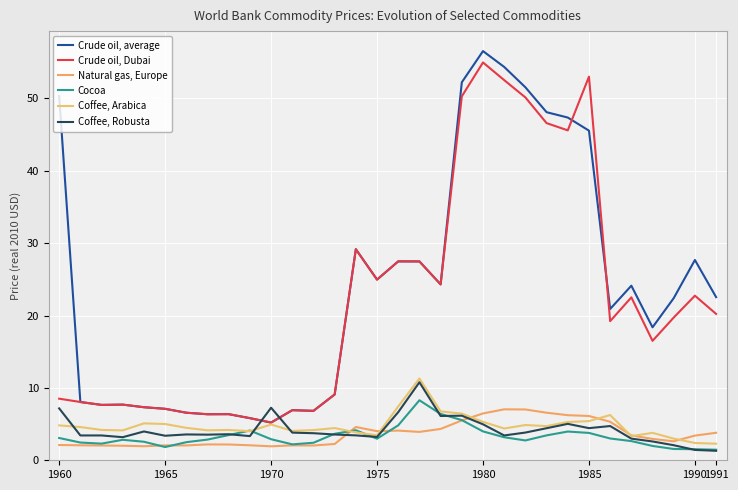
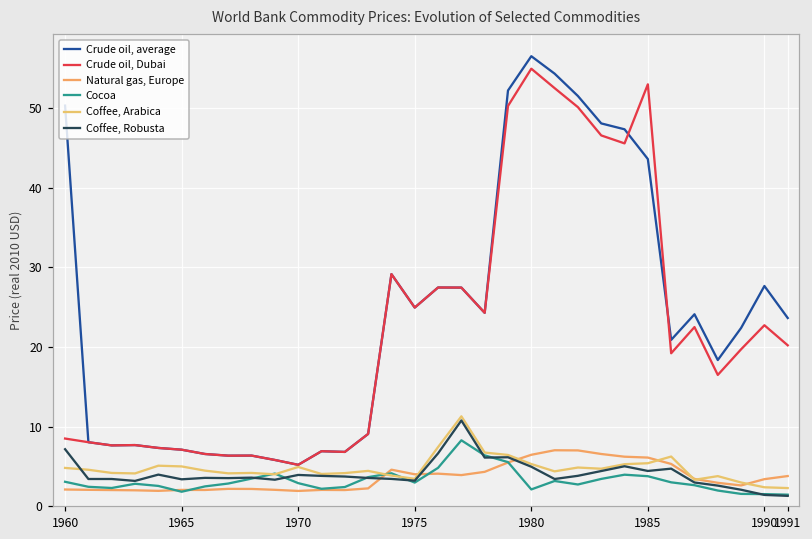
Coffee, Robusta, 1970: 7 -> 4
Cocoa, 1980: 4 -> 2
Crude oil, average, 1985: 46 -> 44
Crude oil, average, 1991: 23 -> 24
